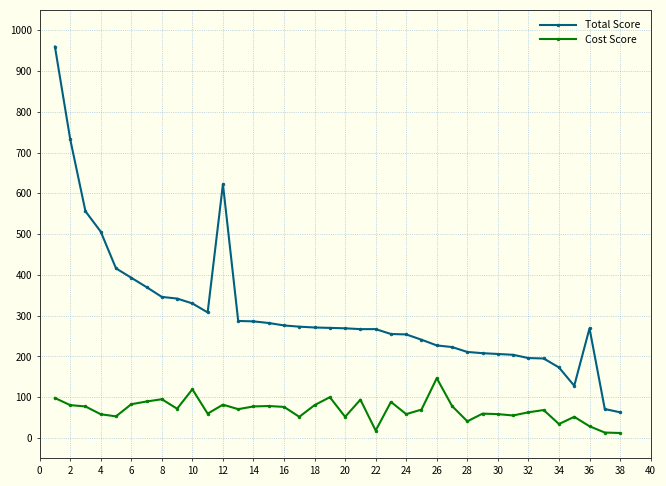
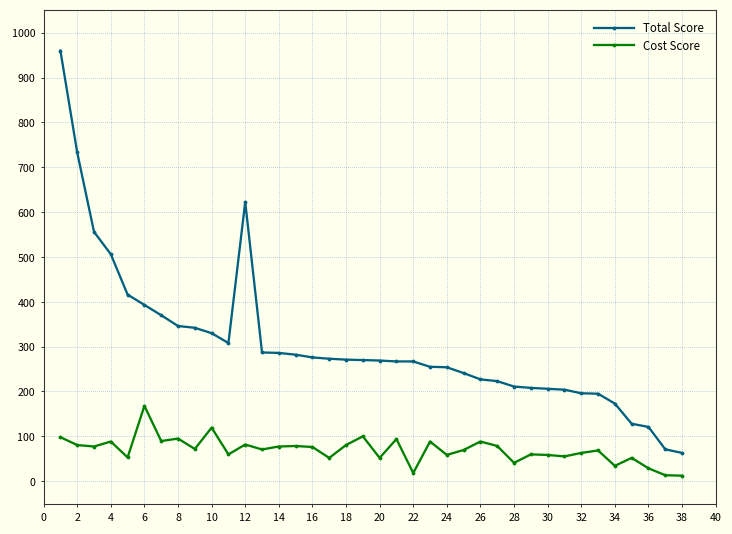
Cost Score, 4: 60 -> 90
Cost Score, 6: 80 -> 170
Cost Score, 26: 150 -> 90
Total Score, 36: 270 -> 120
